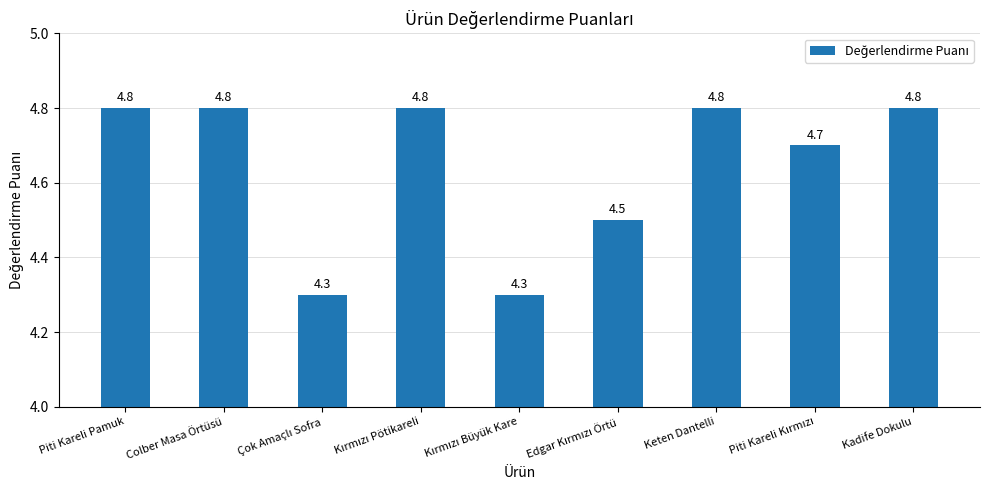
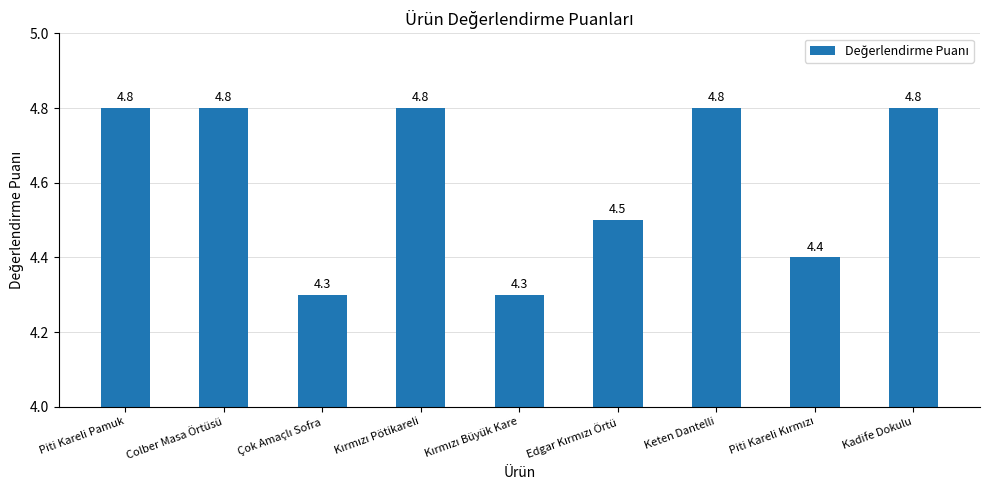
Piti Kareli Kırmızı: 4.7 -> 4.4
